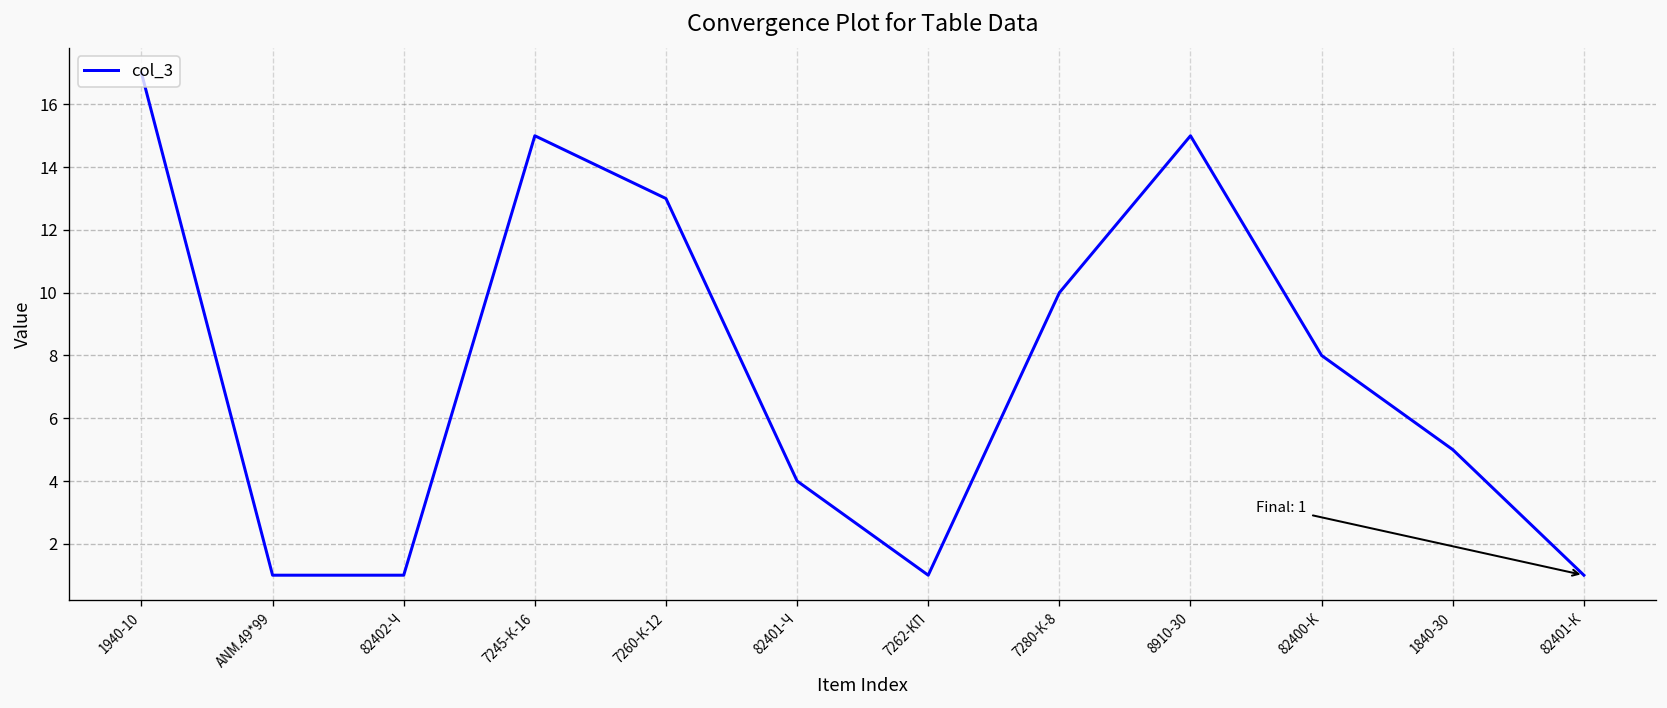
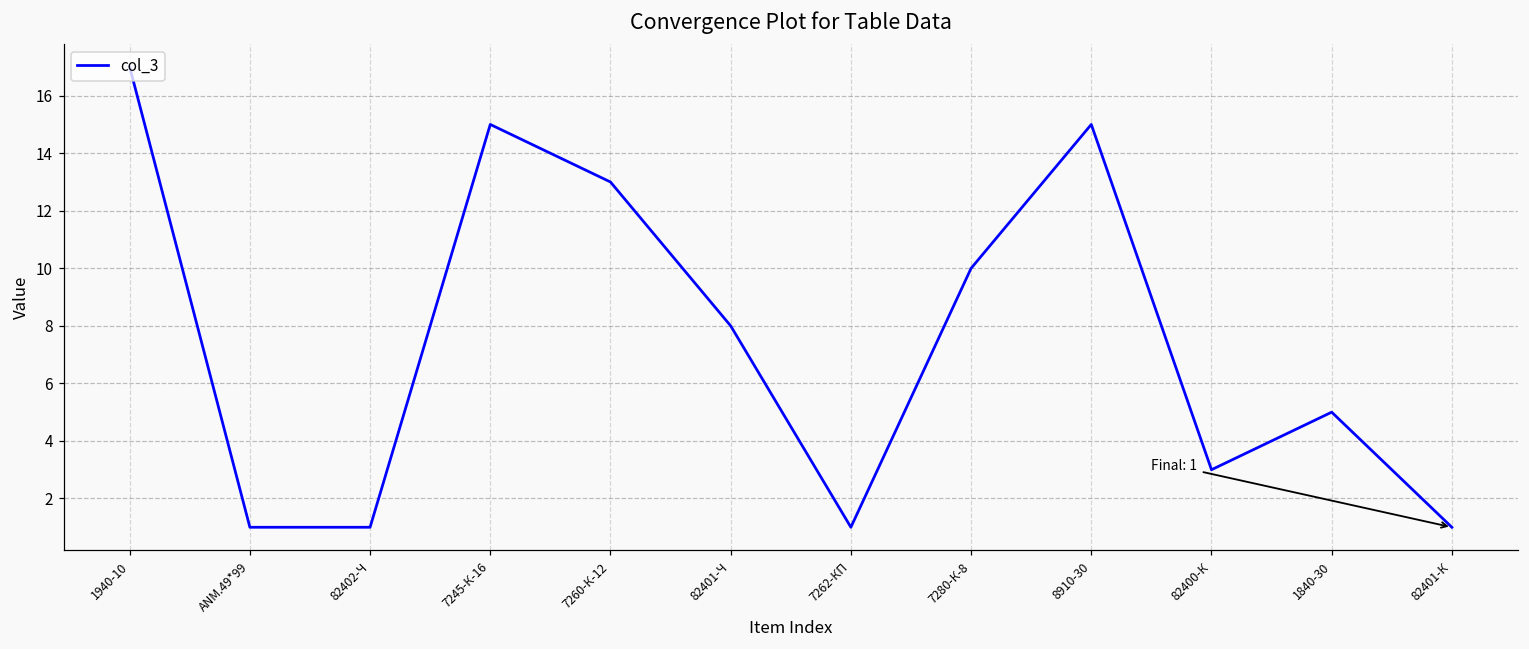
82401-Ч: 4 -> 8
82400-К: 8 -> 3
